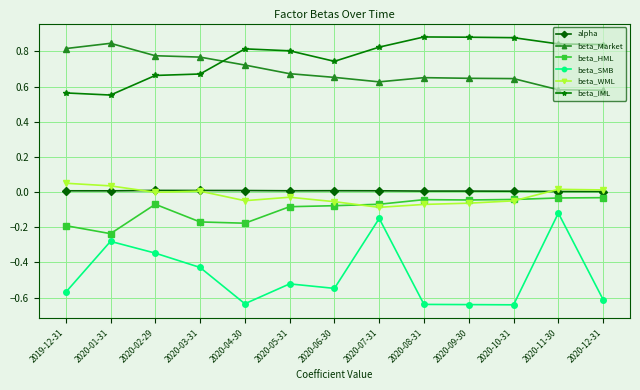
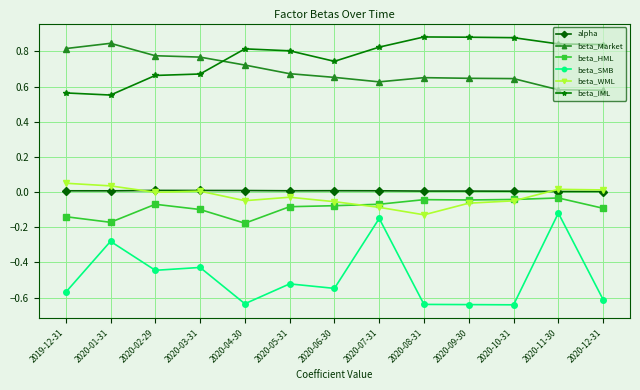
beta_HML, 2019-12-31: -0.19 -> -0.14
beta_HML, 2020-01-31: -0.24 -> -0.17
beta_SMB, 2020-02-29: -0.35 -> -0.44
beta_HML, 2020-03-31: -0.17 -> -0.10
beta_WML, 2020-08-31: -0.07 -> -0.13
beta_HML, 2020-12-31: -0.03 -> -0.09
